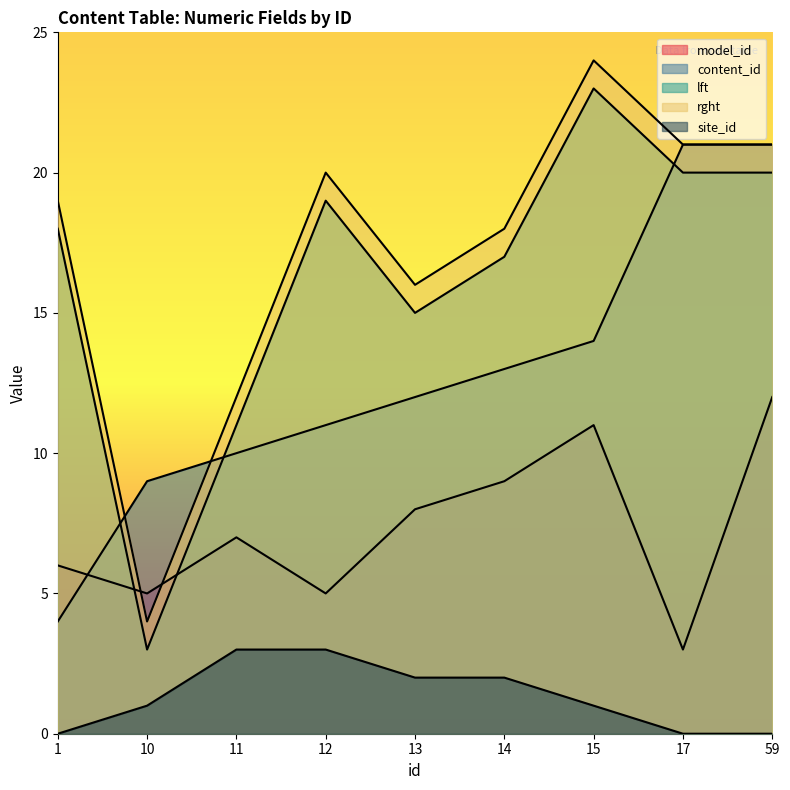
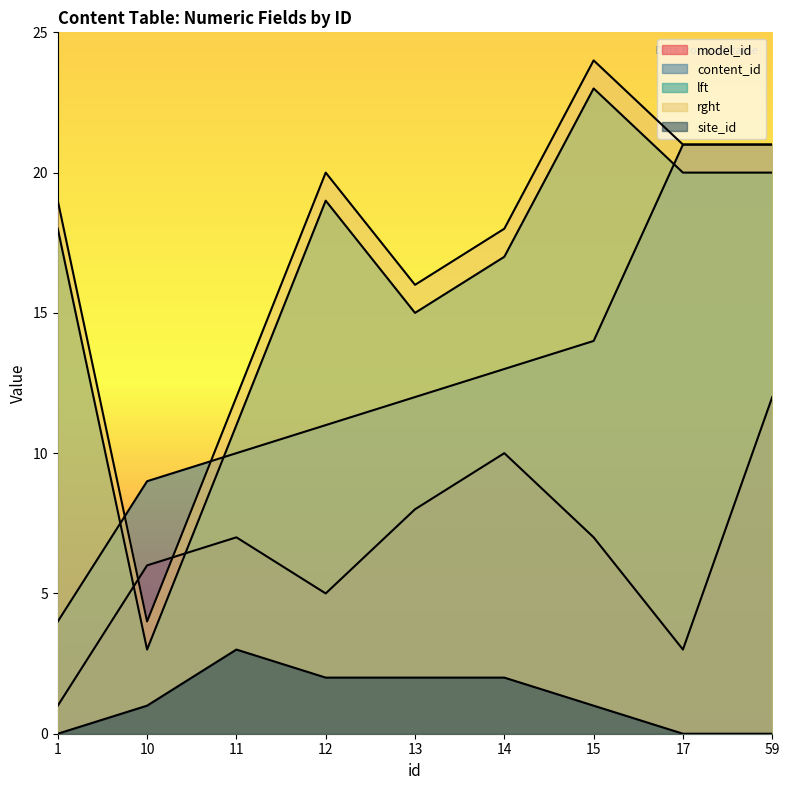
model_id, 1: 6 -> 1
model_id, 10: 5 -> 6
site_id, 12: 3 -> 2
model_id, 14: 9 -> 10
model_id, 15: 11 -> 7
